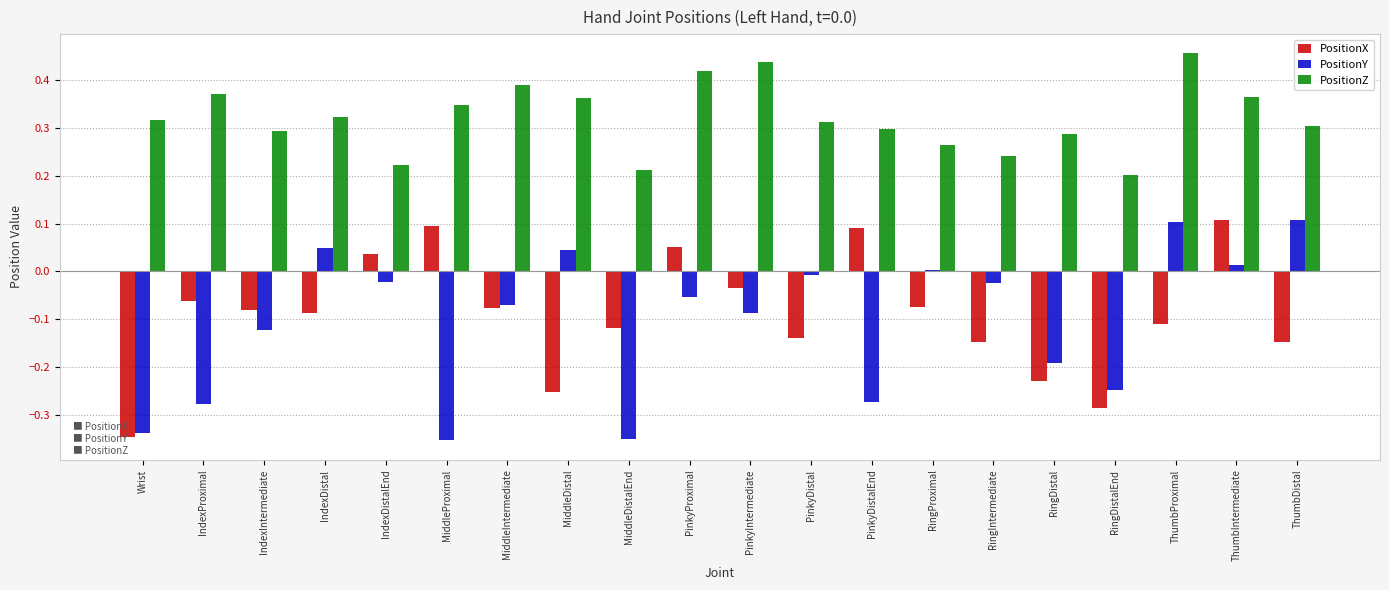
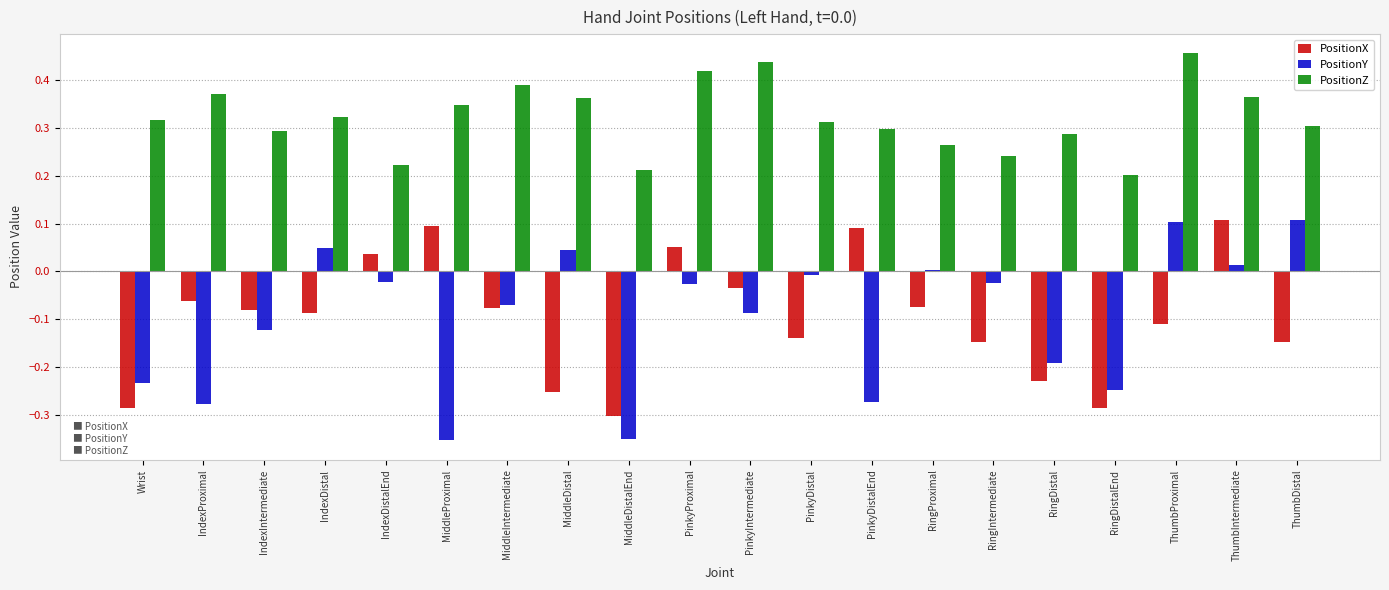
PositionX, Wrist: -0.35 -> -0.29
PositionY, Wrist: -0.34 -> -0.23
PositionX, MiddleDistalEnd: -0.12 -> -0.30
PositionY, PinkyProximal: -0.05 -> -0.03
